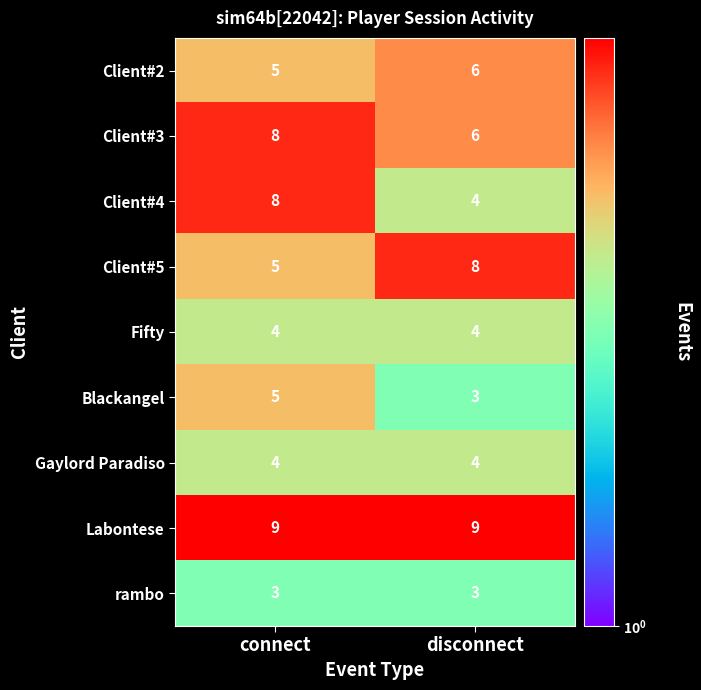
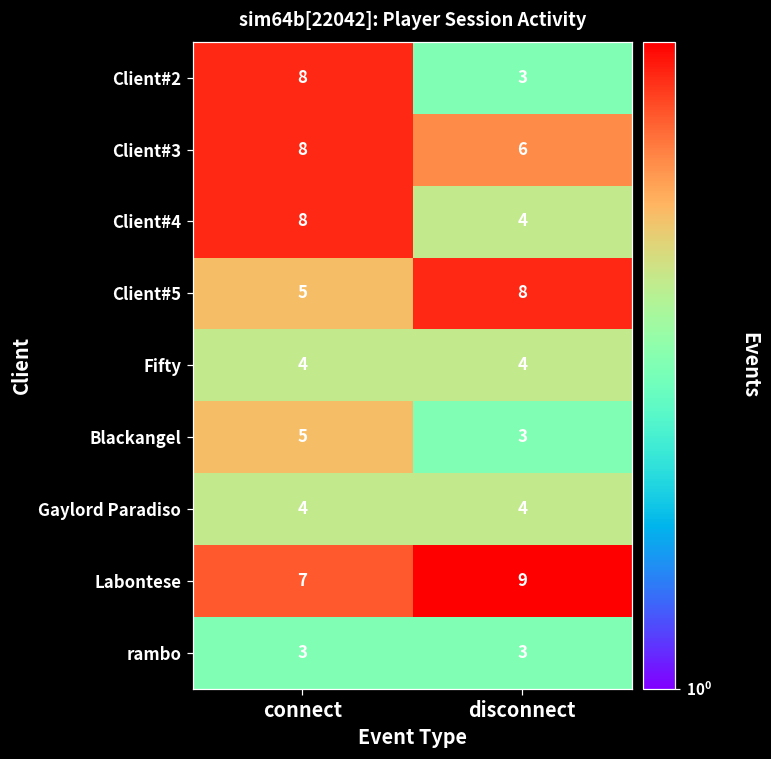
Client#2, connect: 5 -> 8
Client#2, disconnect: 6 -> 3
Labontese, connect: 9 -> 7
